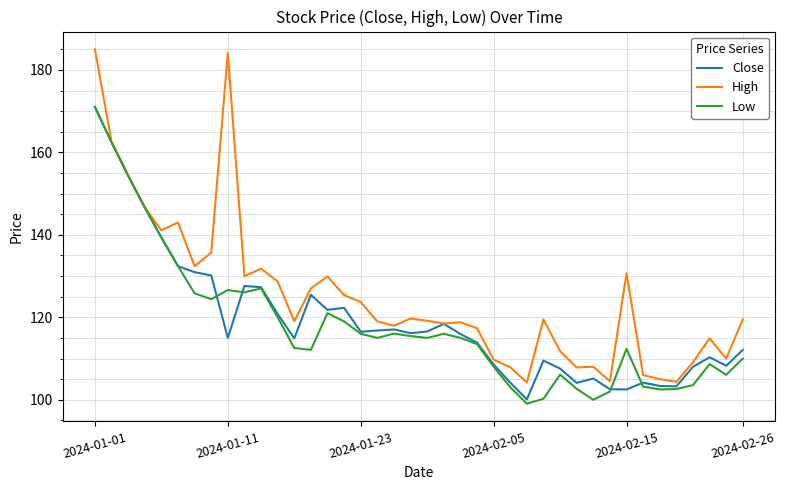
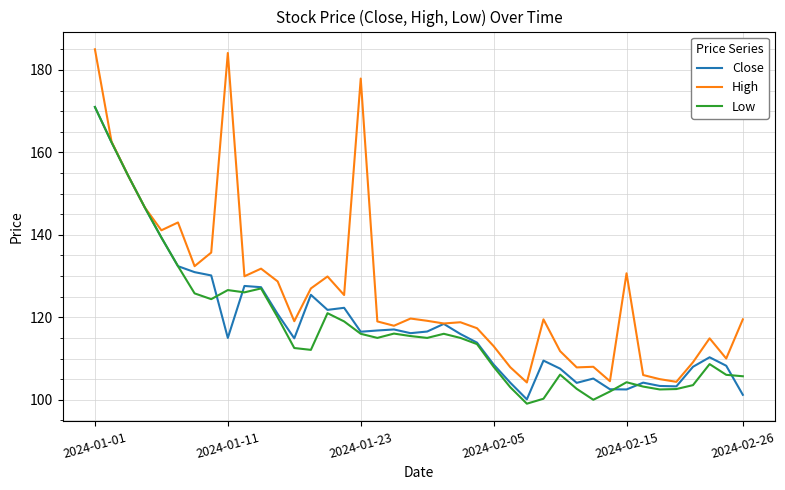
High, 2024-01-23: 124 -> 178
High, 2024-02-05: 110 -> 113
Low, 2024-02-15: 112 -> 104
Close, 2024-02-26: 112 -> 101
Low, 2024-02-26: 110 -> 106
